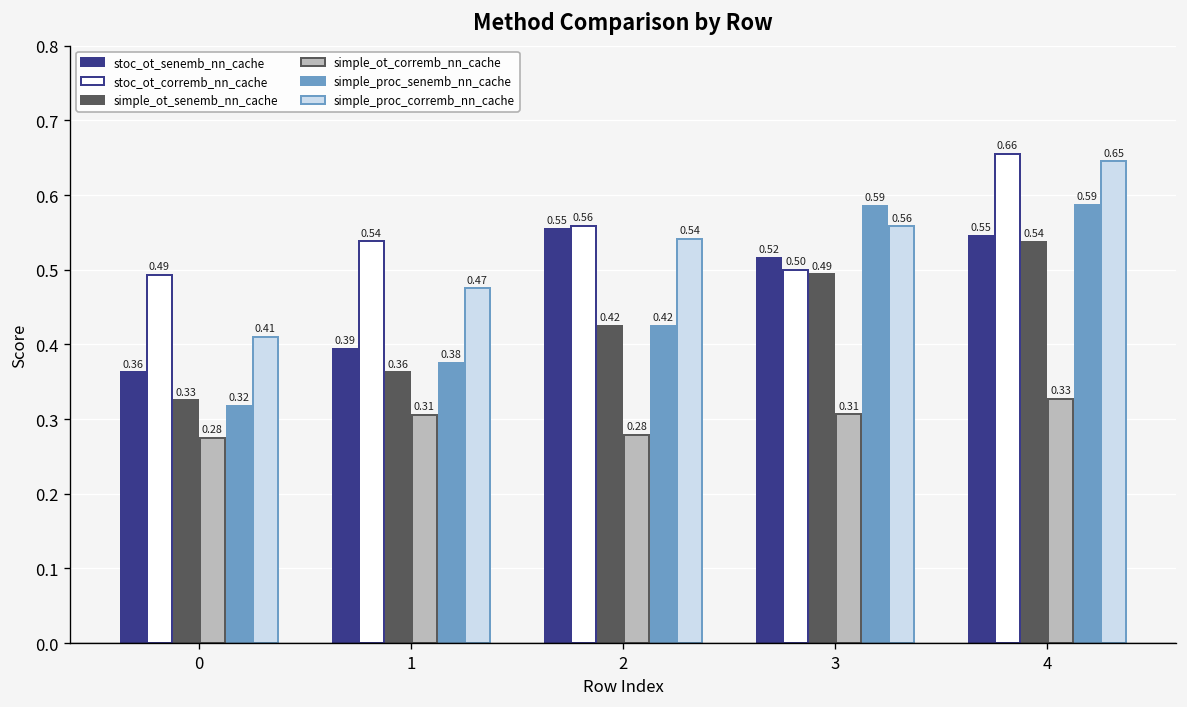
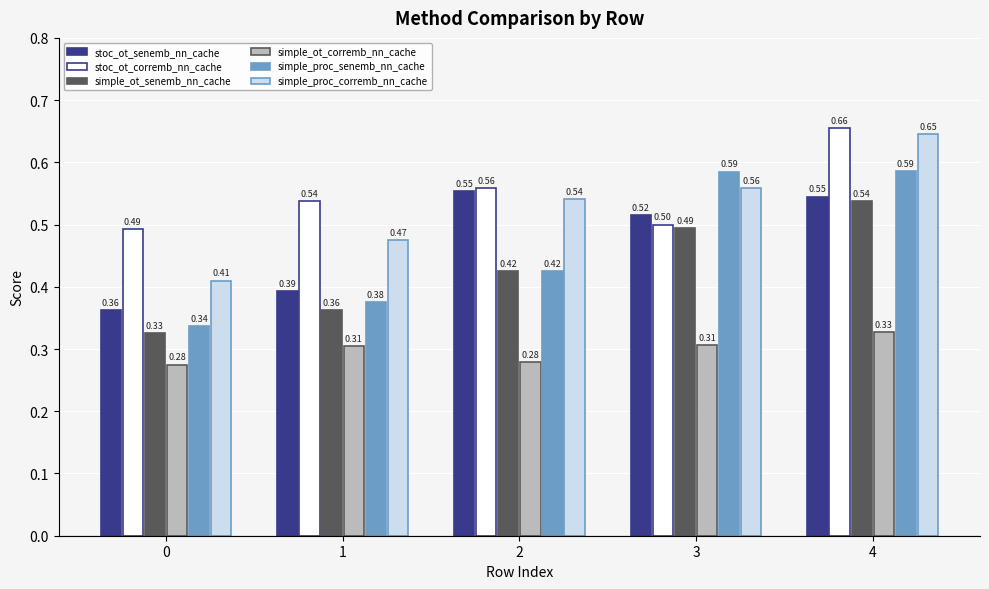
simple_proc_senemb_nn_cache, 0: 0.32 -> 0.34
